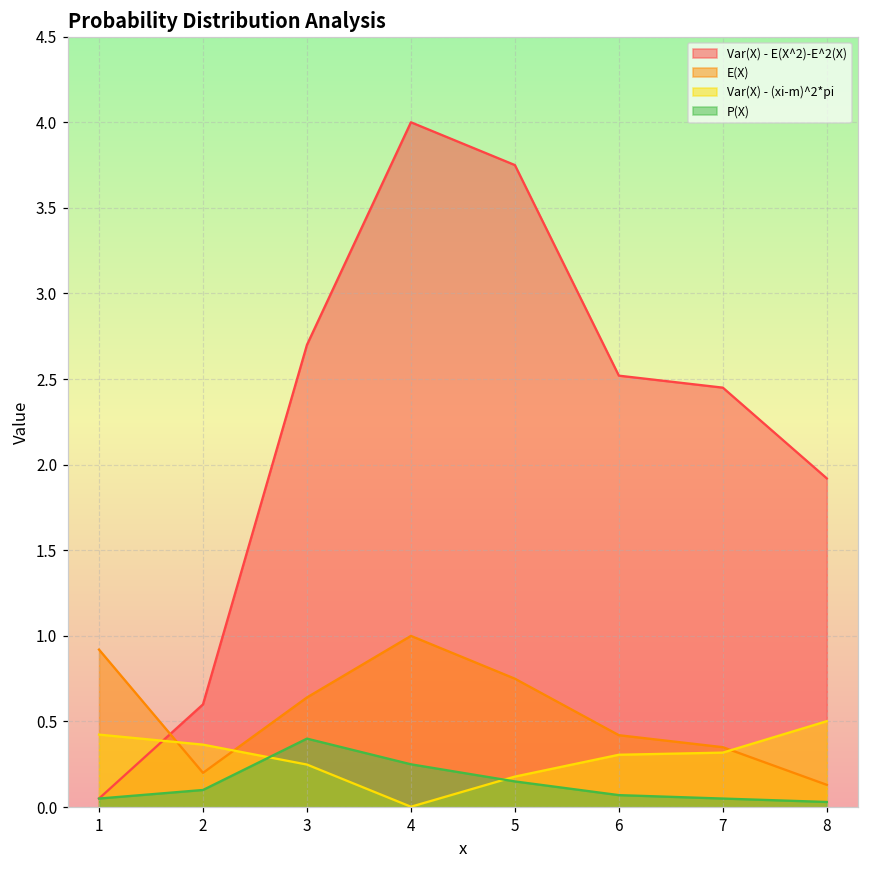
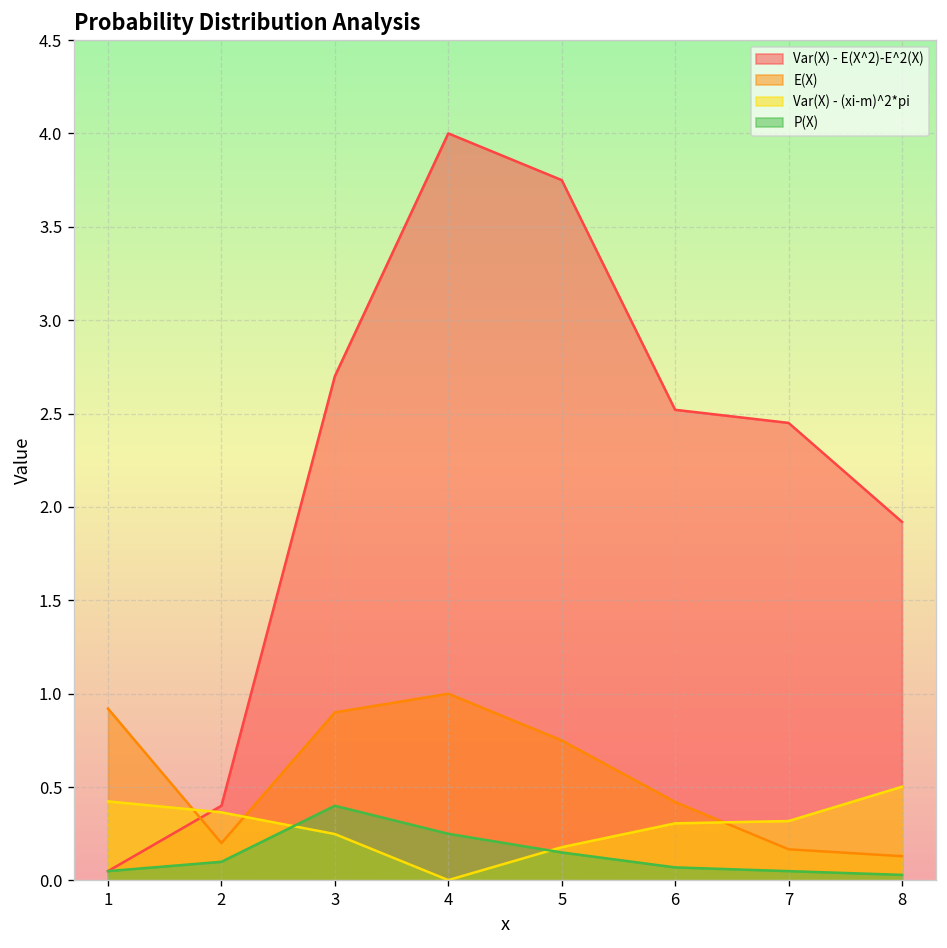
Var(X) - E(X^2)-E^2(X), 2: 0.6 -> 0.4
E(X), 3: 0.64 -> 0.90
E(X), 7: 0.35 -> 0.17
